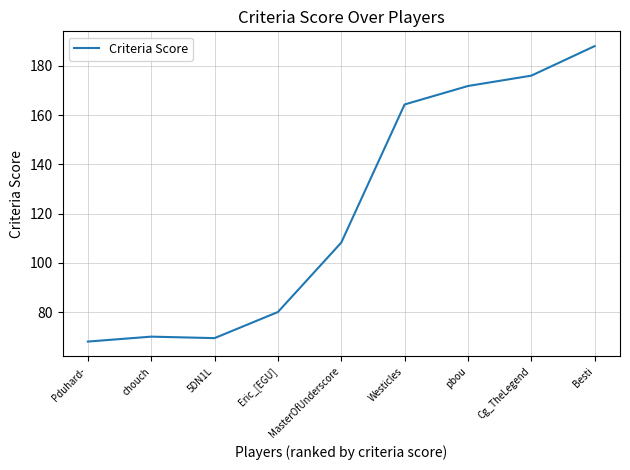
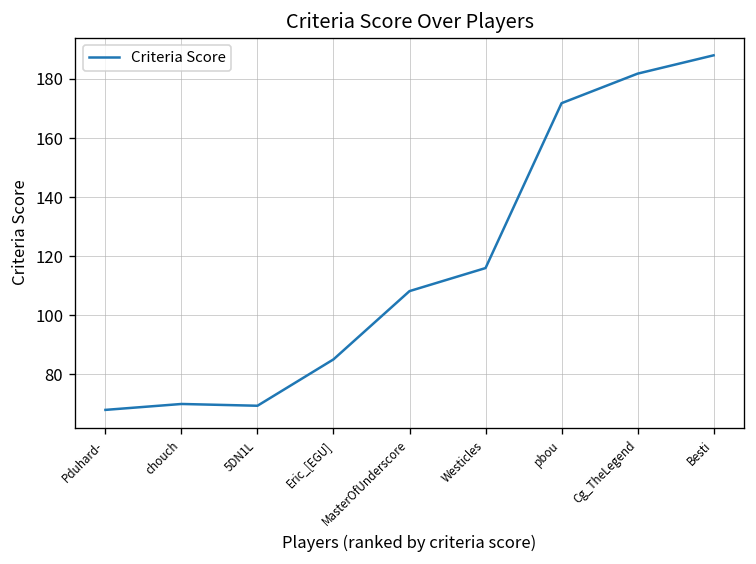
Eric_[EGU]: 80 -> 85
Westicles: 164 -> 116
Cg_TheLegend: 176 -> 182
